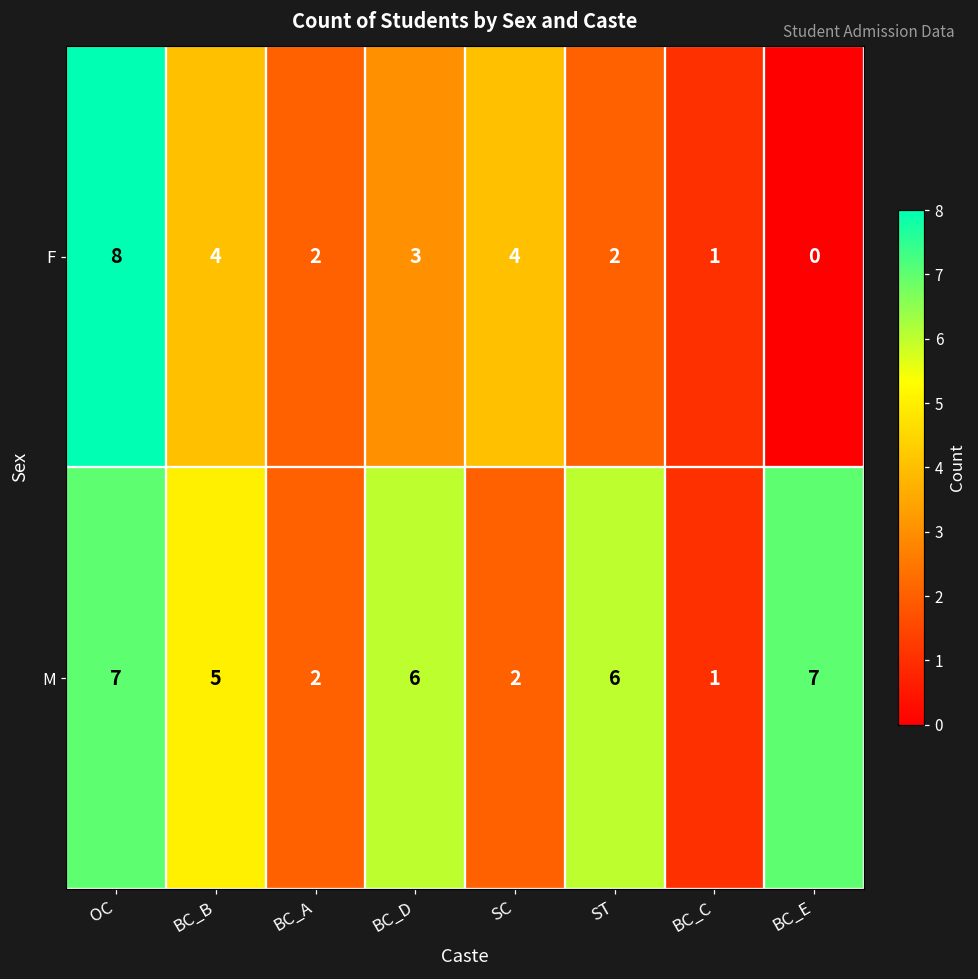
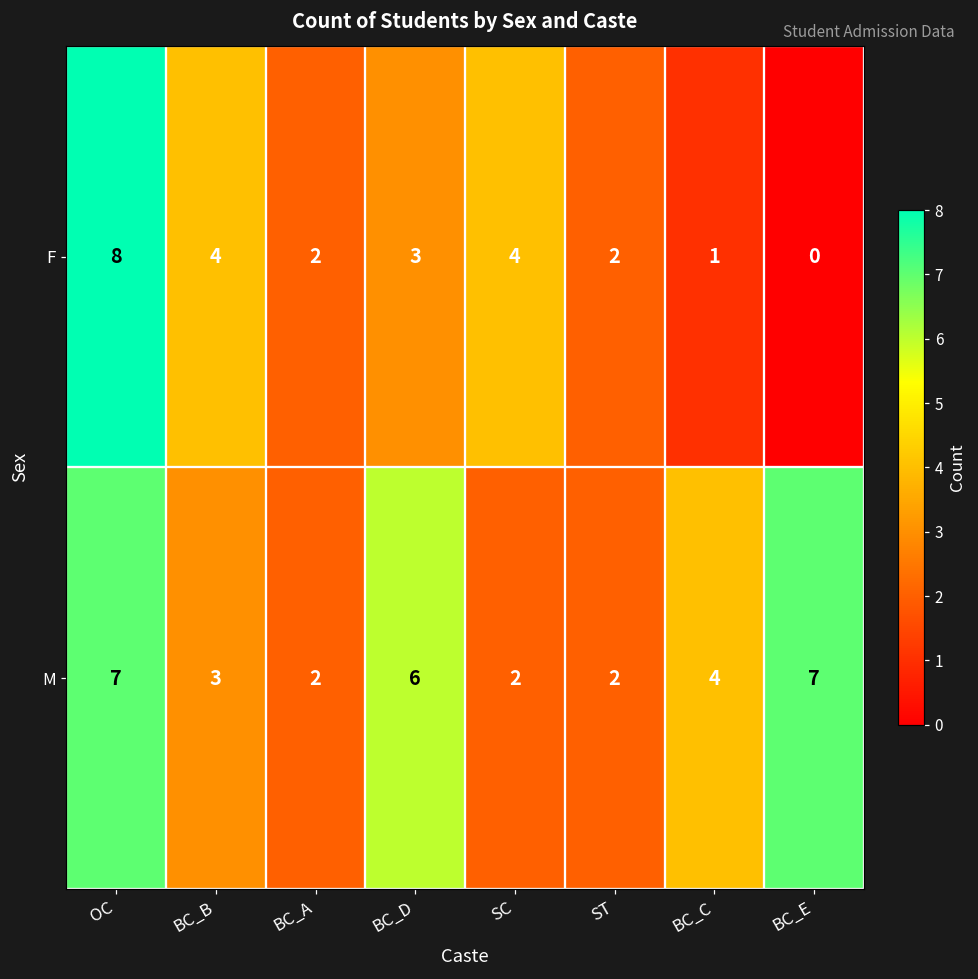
M, BC_B: 5 -> 3
M, ST: 6 -> 2
M, BC_C: 1 -> 4
